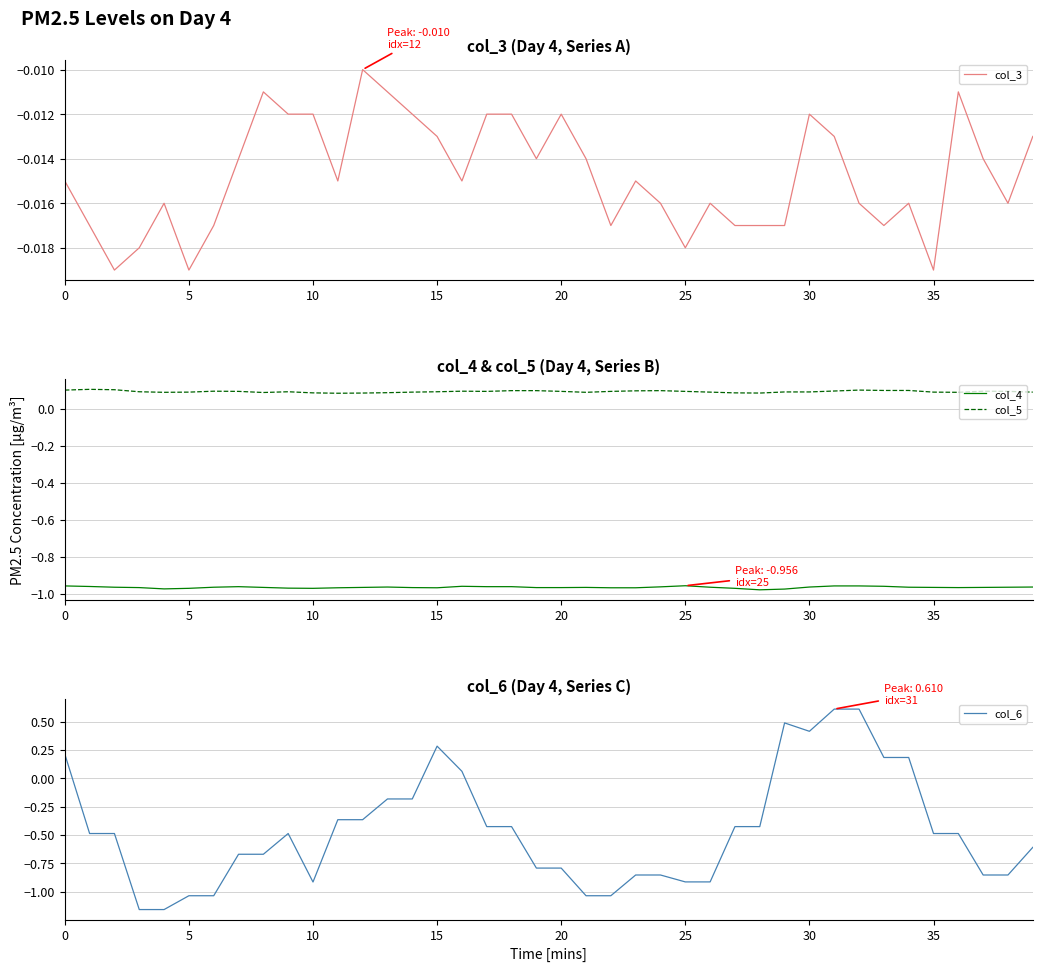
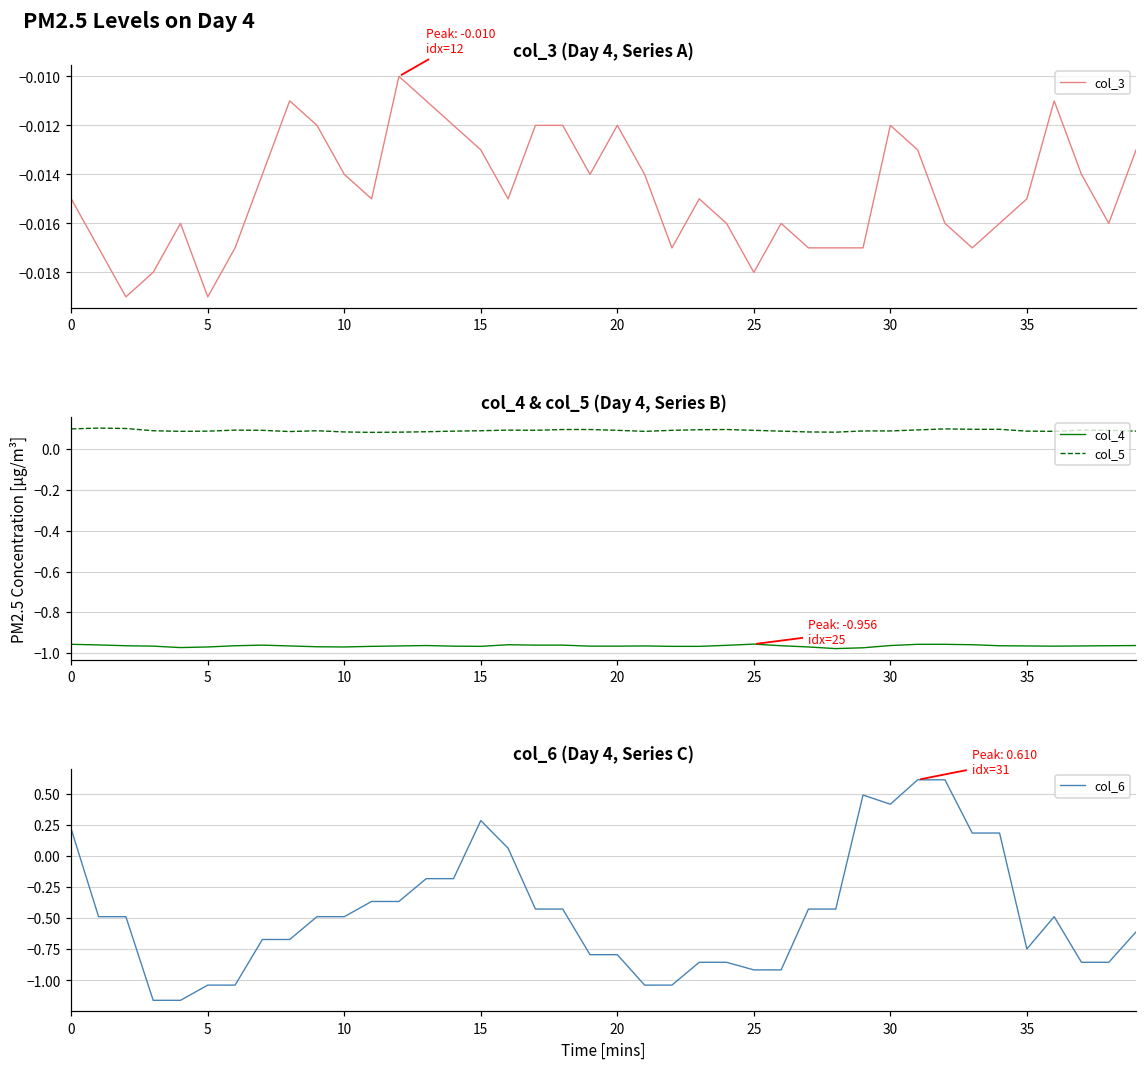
col_3 (Day 4, Series A), 10: -0.012 -> -0.014
col_3 (Day 4, Series A), 35: -0.019 -> -0.015
col_6 (Day 4, Series C), 10: -0.92 -> -0.49
col_6 (Day 4, Series C), 35: -0.49 -> -0.75
